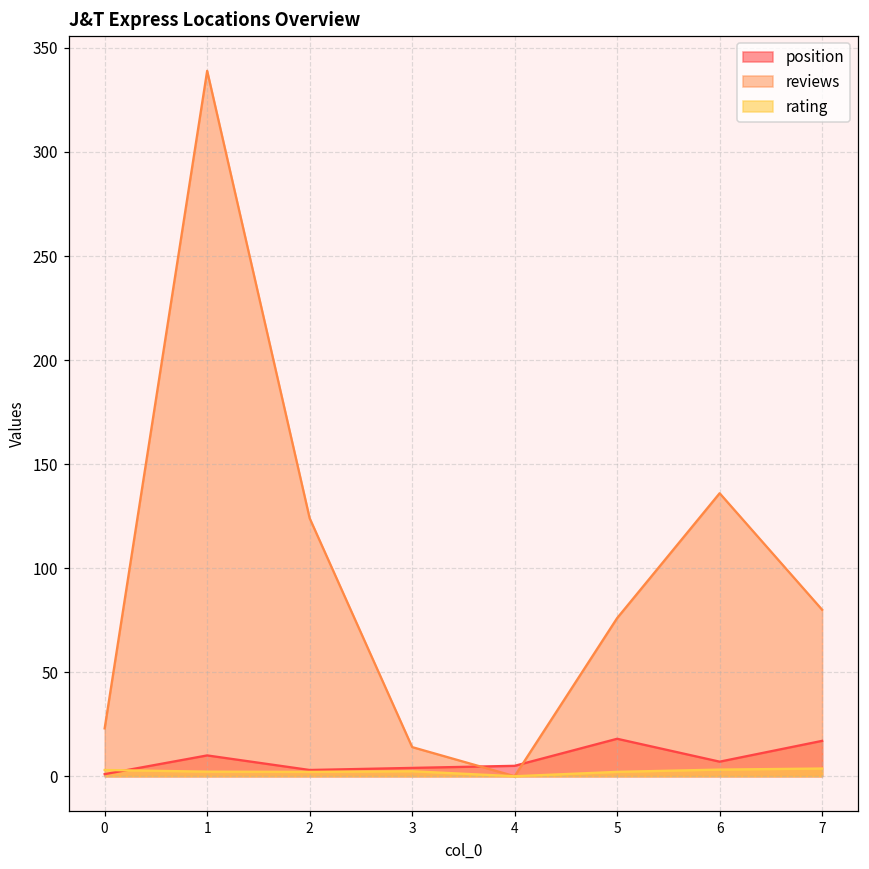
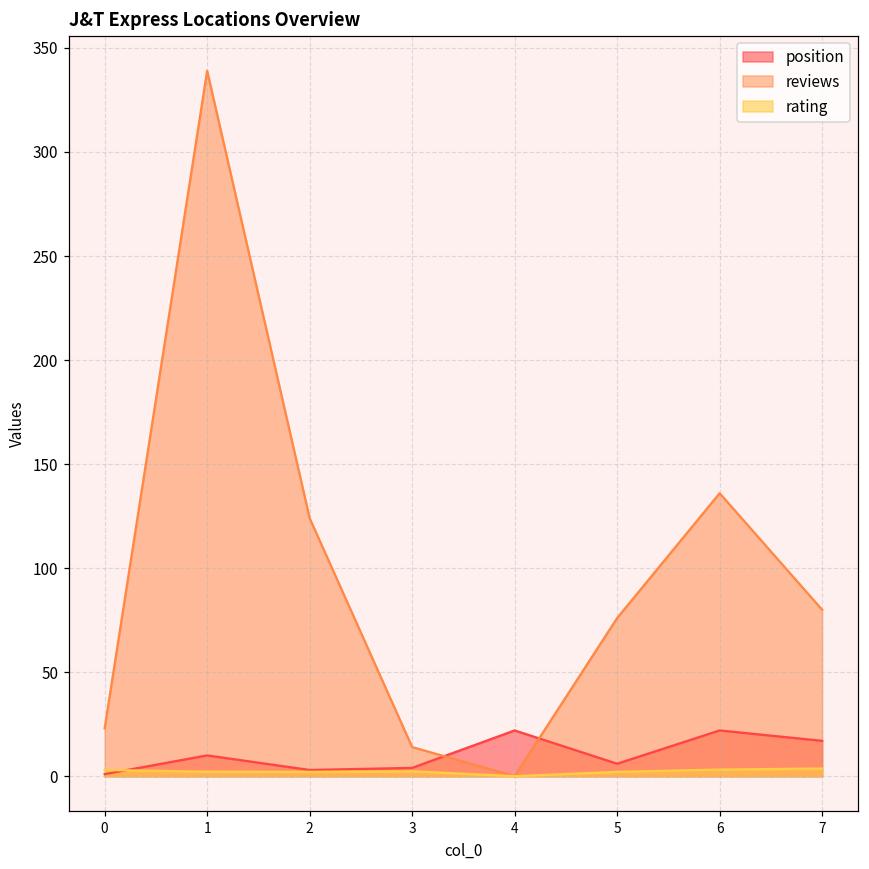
position, 4: 5 -> 22
position, 5: 18 -> 6
position, 6: 7 -> 22
